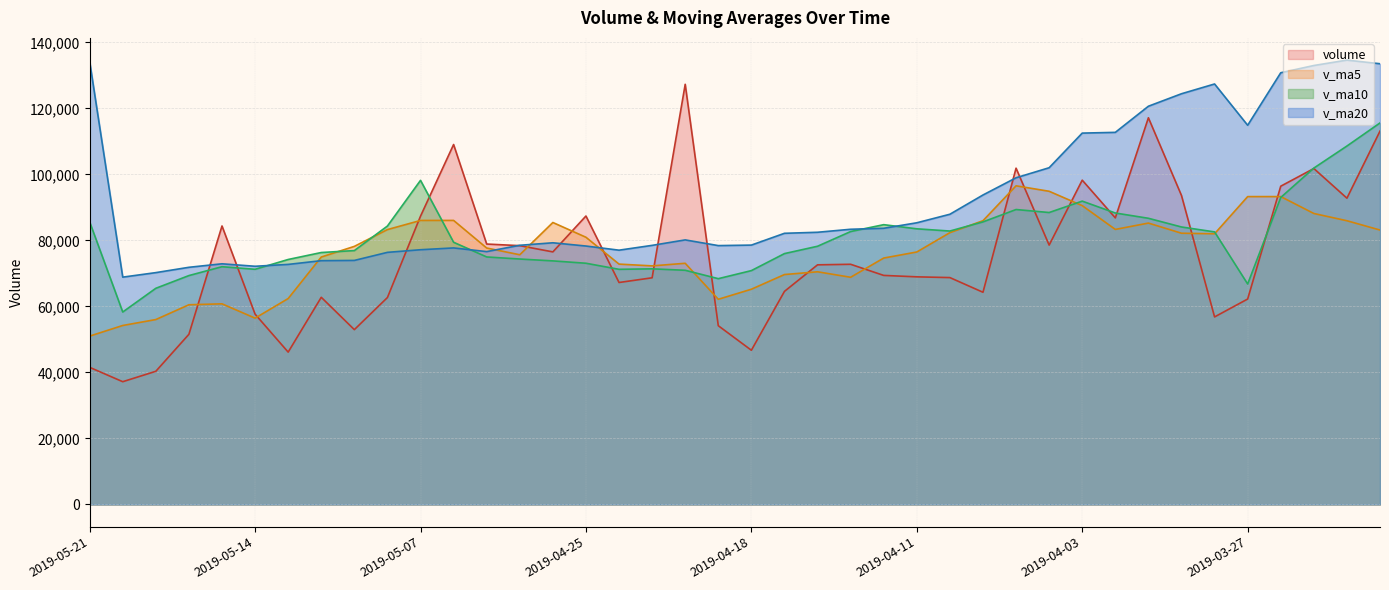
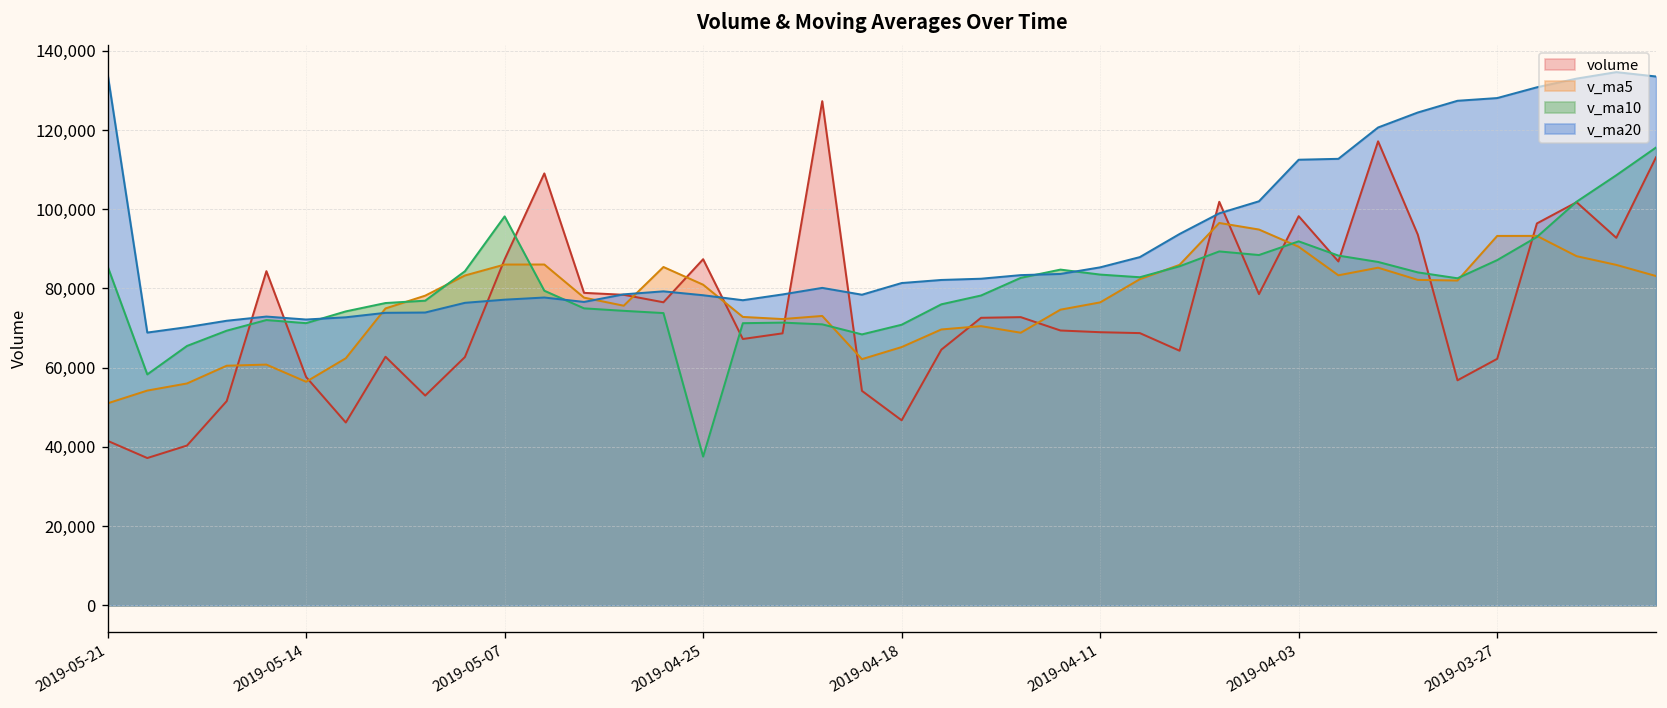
v_ma10, 2019-04-25: 73,000 -> 38,000
v_ma20, 2019-04-18: 79,000 -> 81,000
v_ma10, 2019-03-27: 67,000 -> 87,000
v_ma20, 2019-03-27: 115,000 -> 128,000
